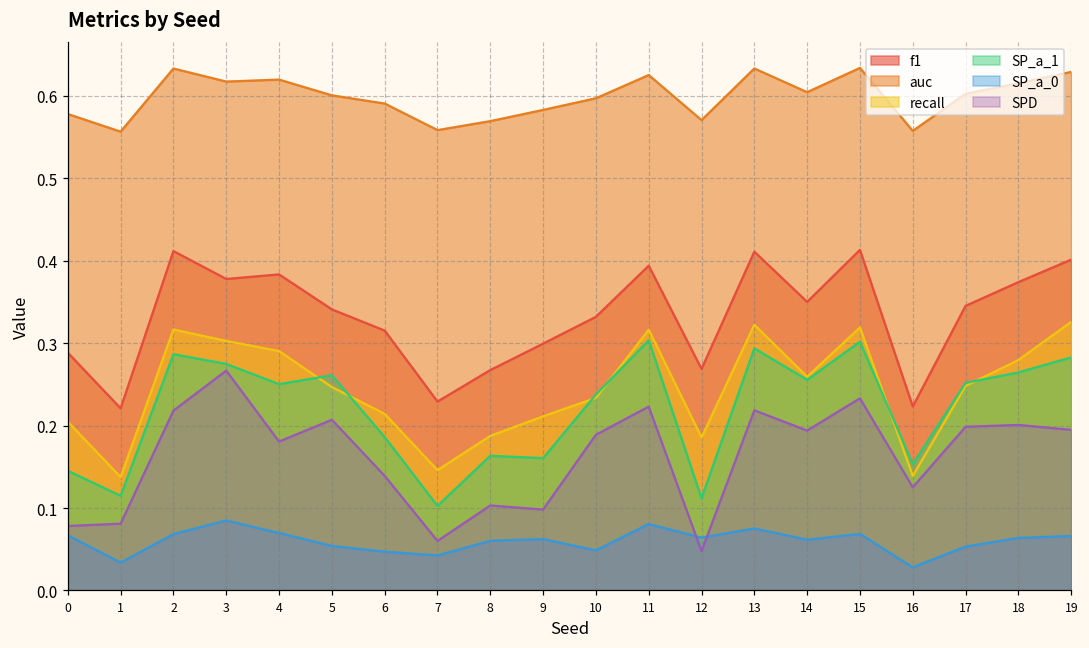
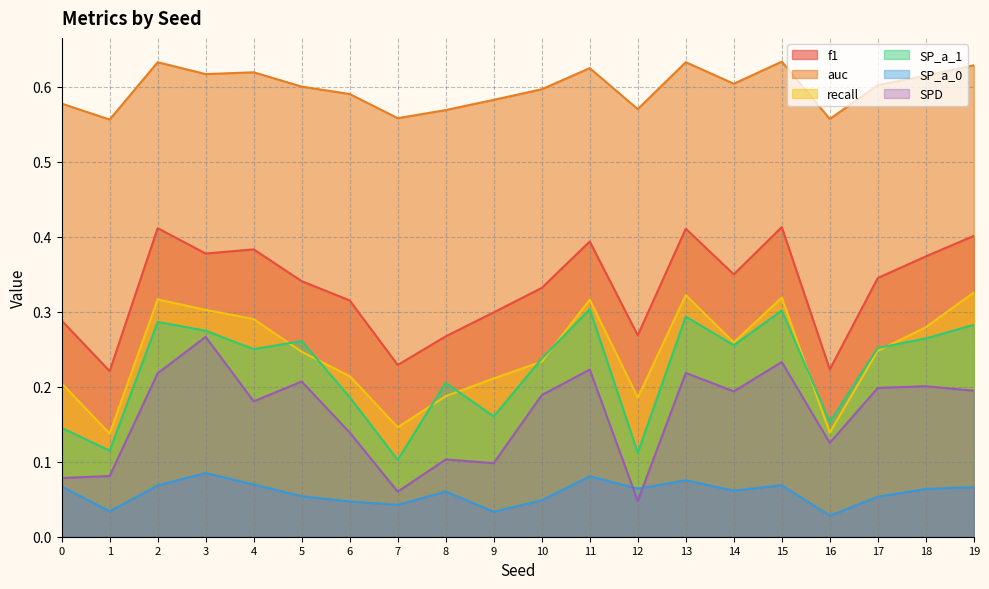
SP_a_1, 8: 0.16 -> 0.21
SP_a_0, 9: 0.06 -> 0.03
